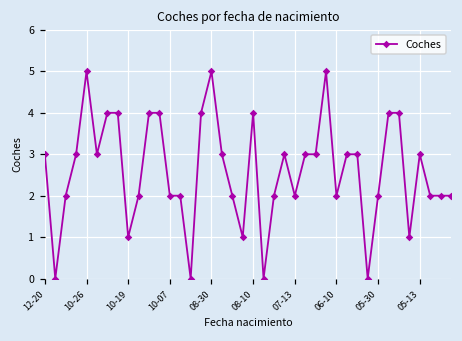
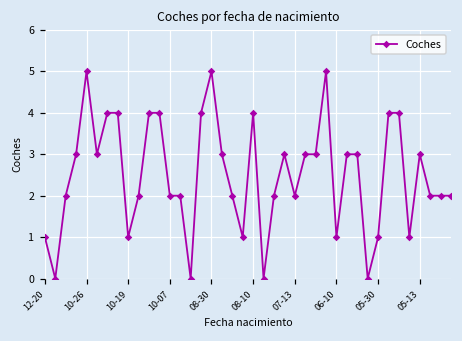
12-20: 3 -> 1
06-10: 2 -> 1
05-30: 2 -> 1
